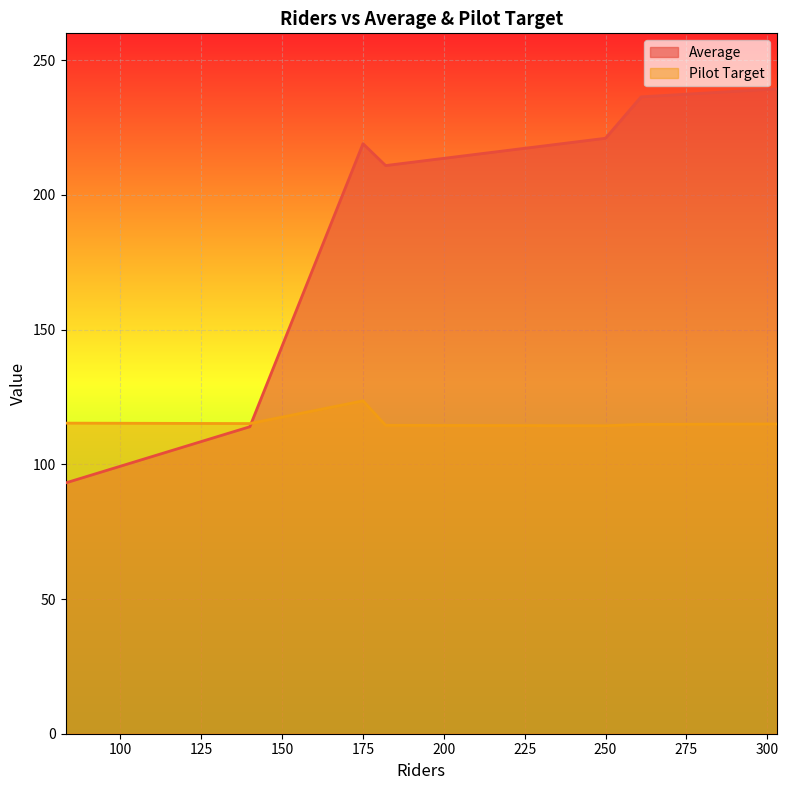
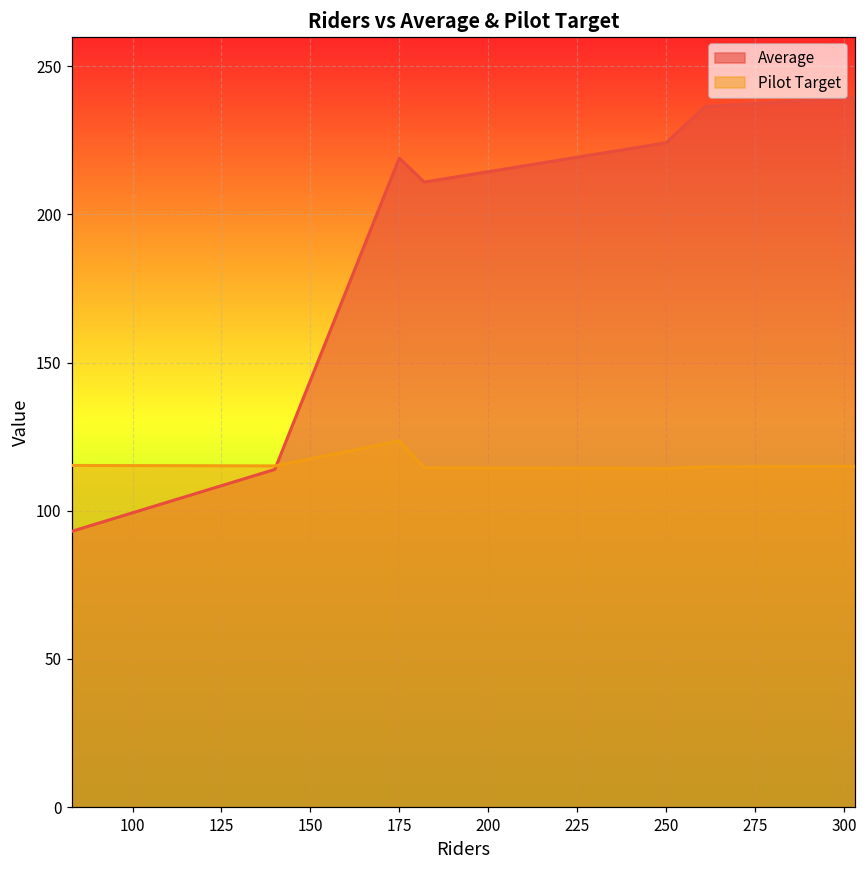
Average, 250: 221 -> 224
